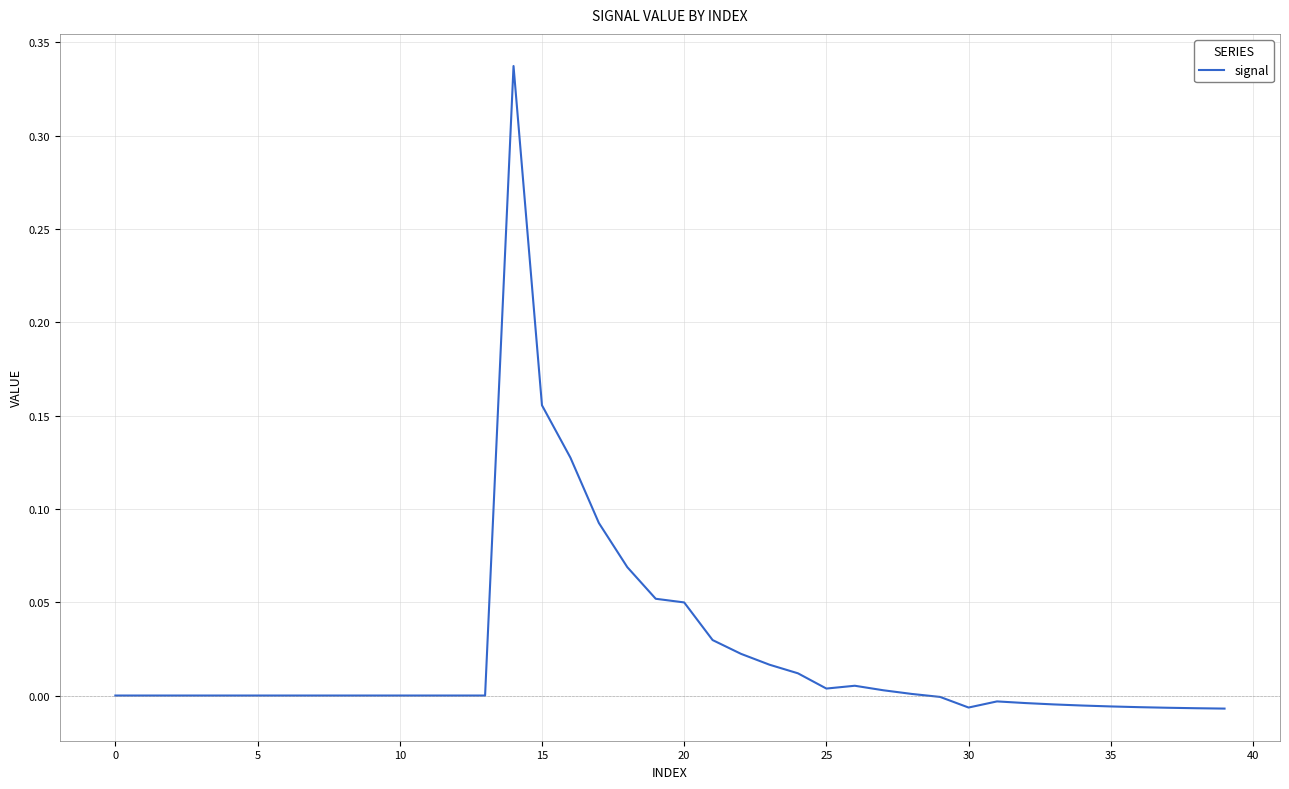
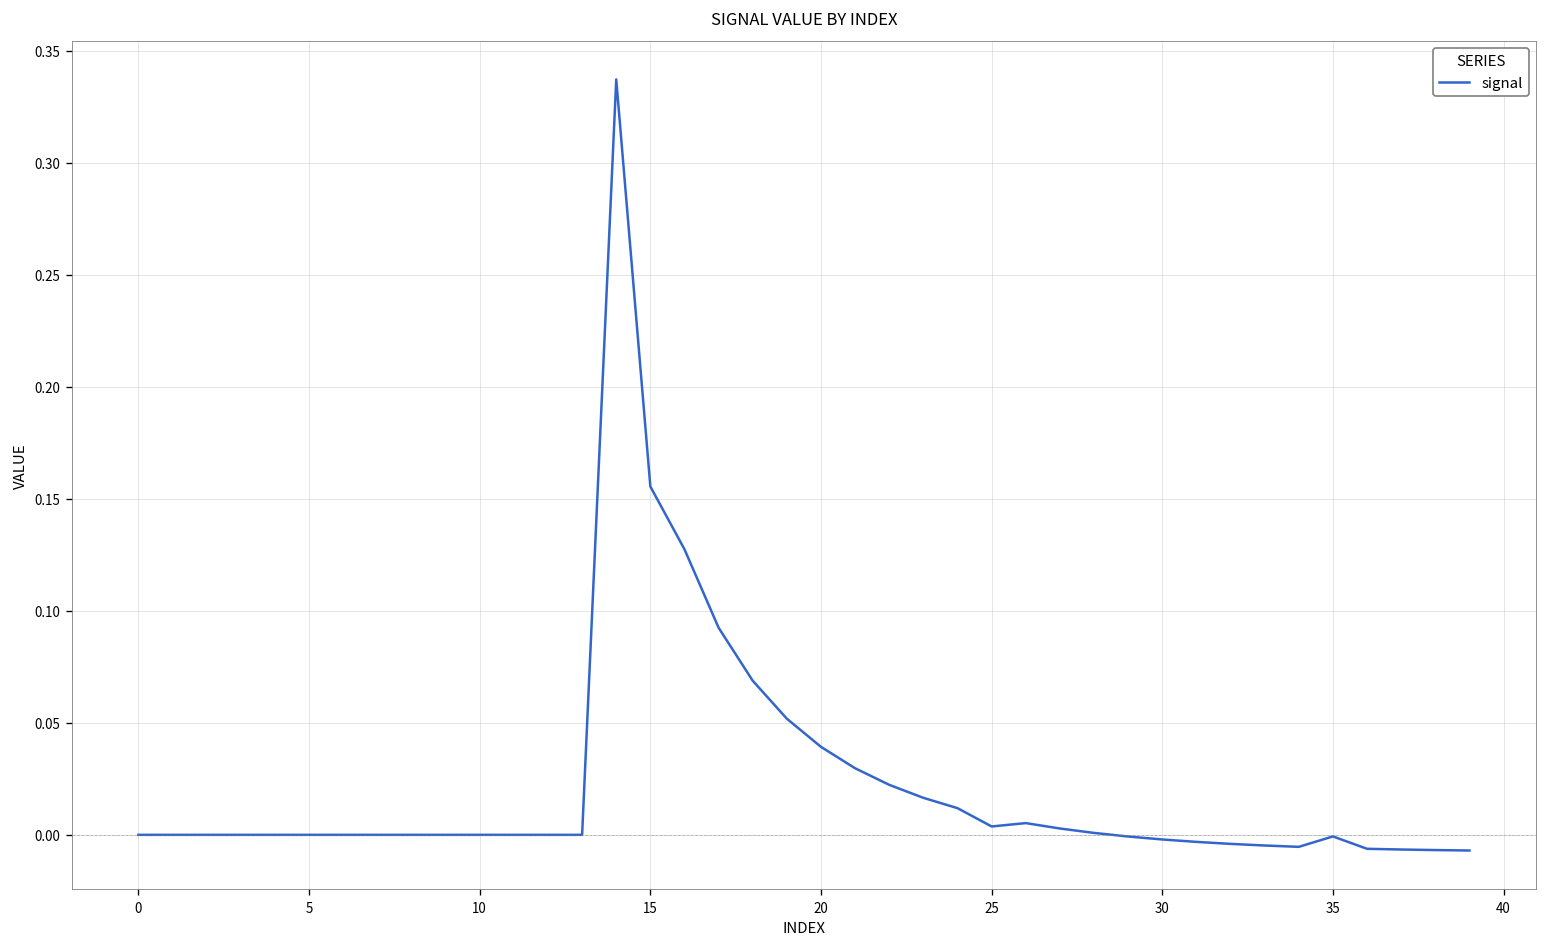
20: 0.050 -> 0.039
30: -0.006 -> -0.002
35: -0.006 -> -0.001
